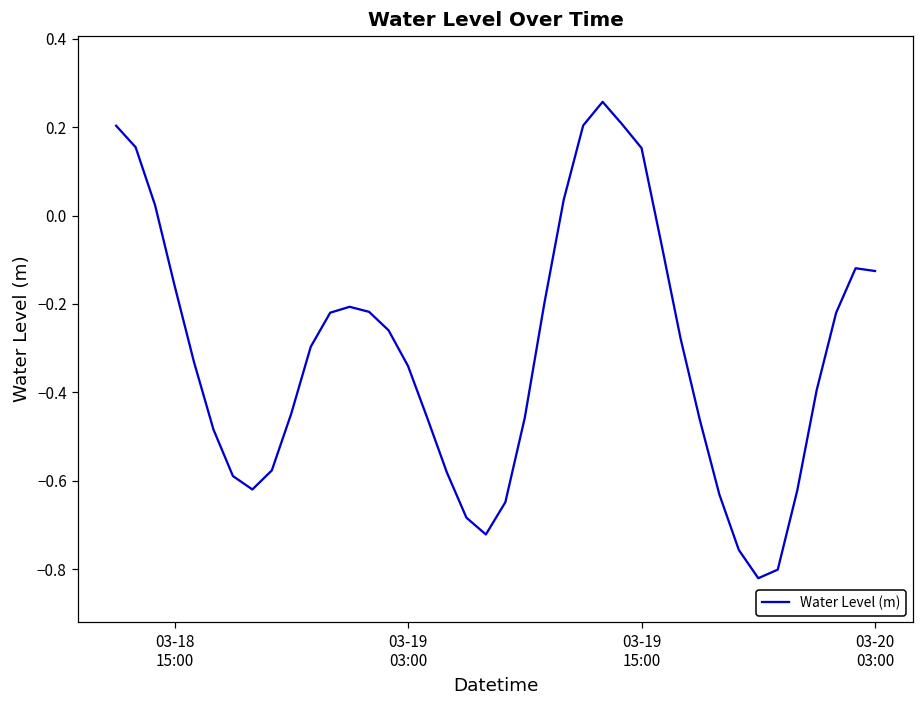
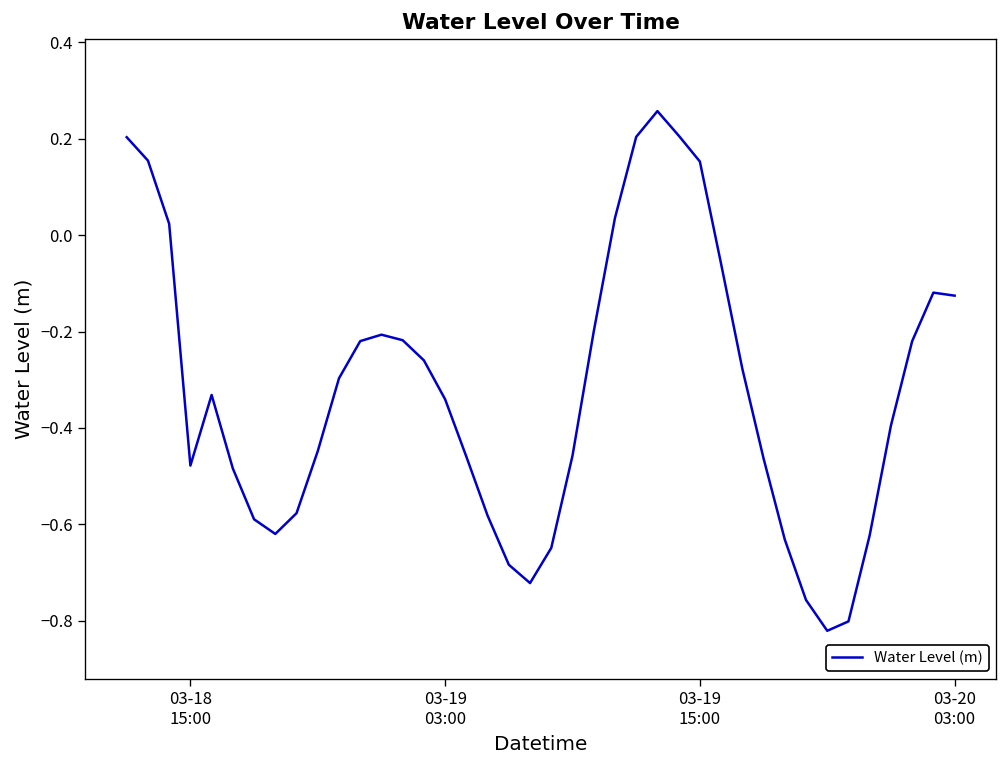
03-18 15:00: -0.16 -> -0.48
